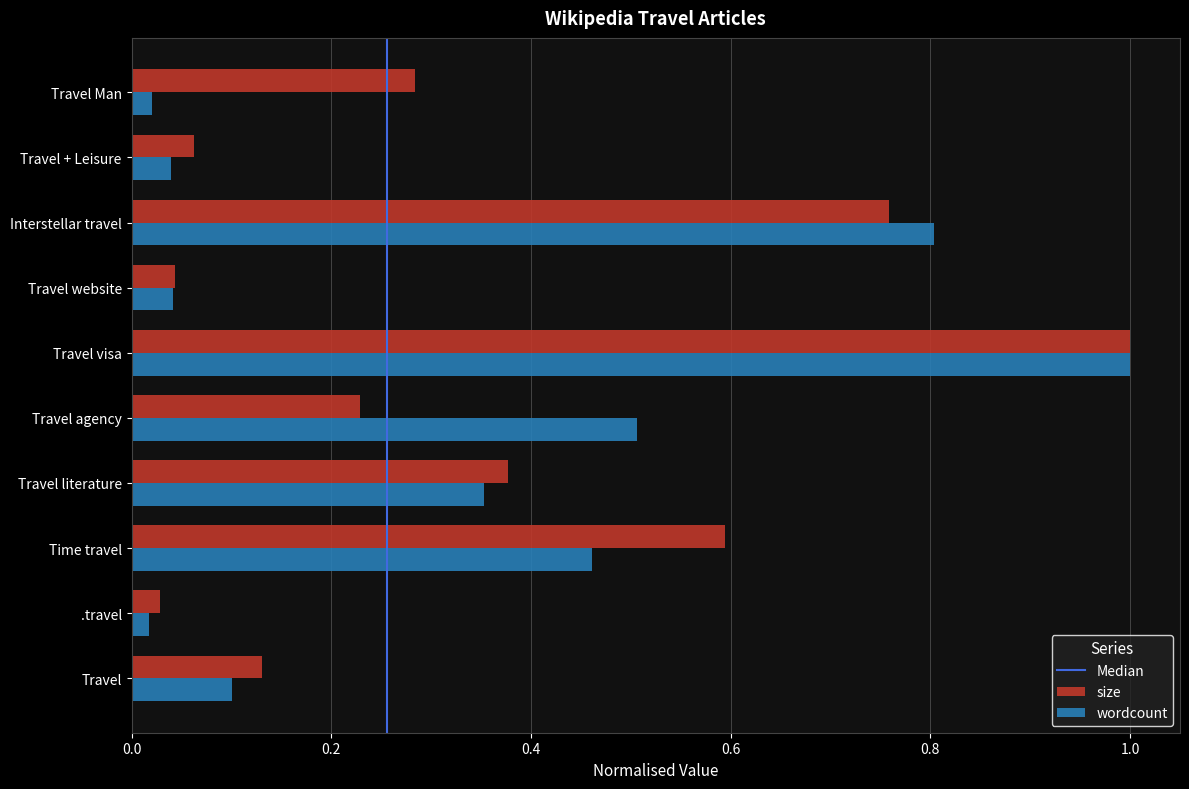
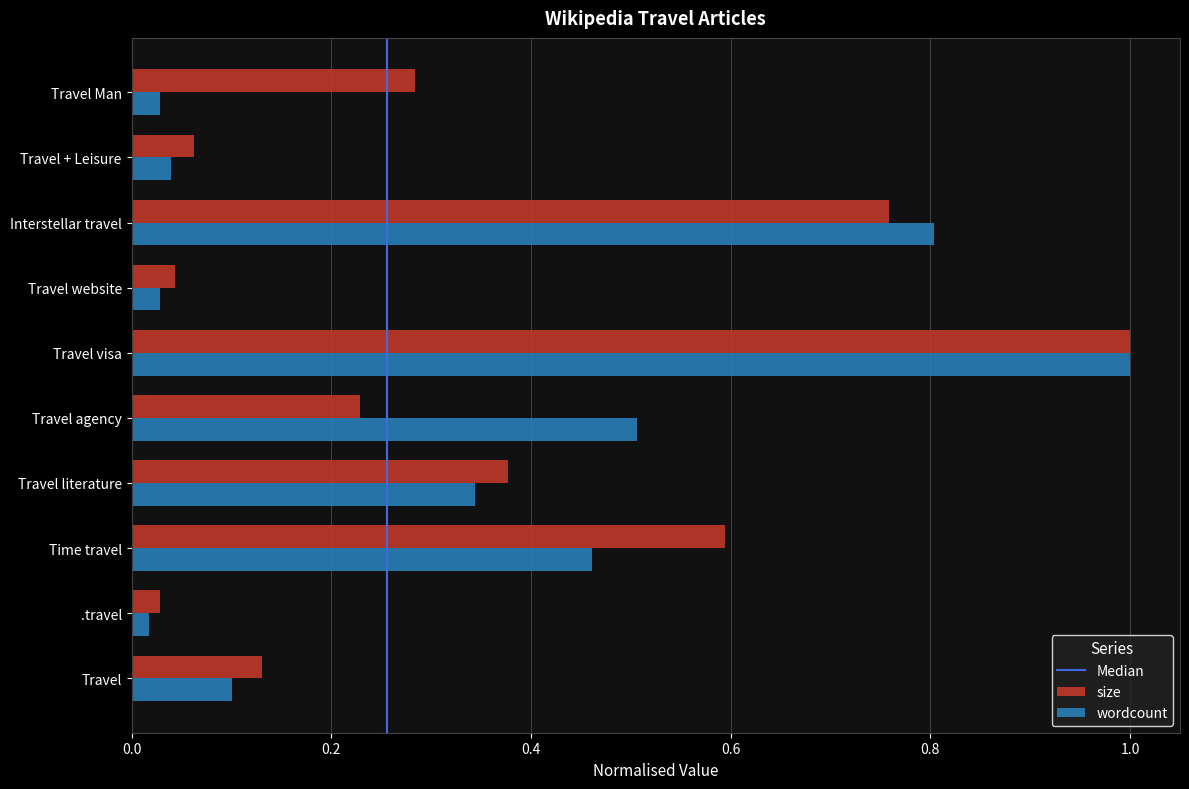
wordcount, Travel Man: 0.02 -> 0.03
wordcount, Travel website: 0.04 -> 0.03
wordcount, Travel literature: 0.35 -> 0.34
